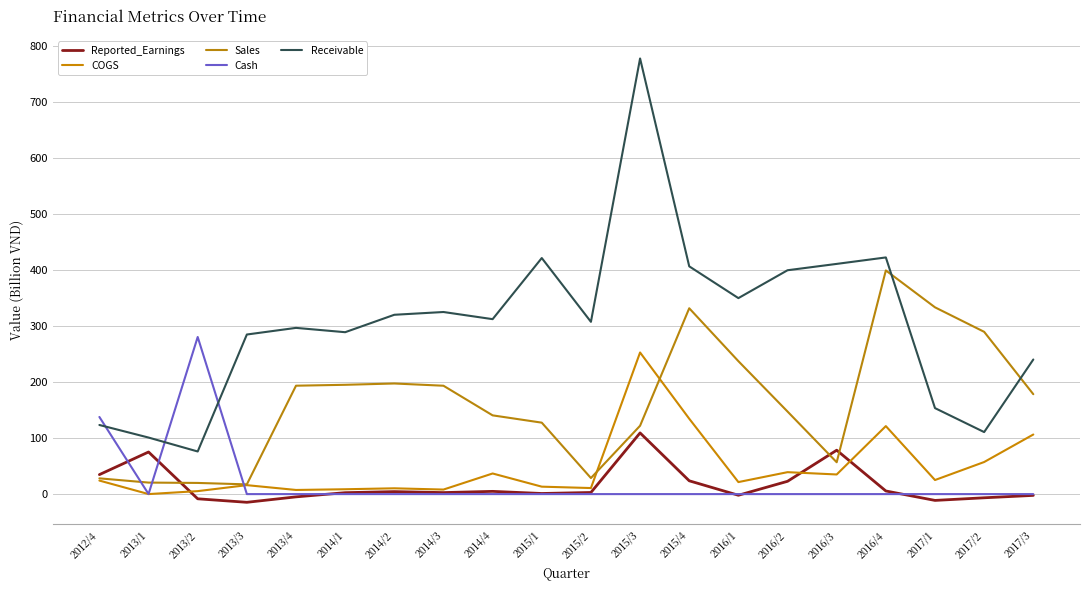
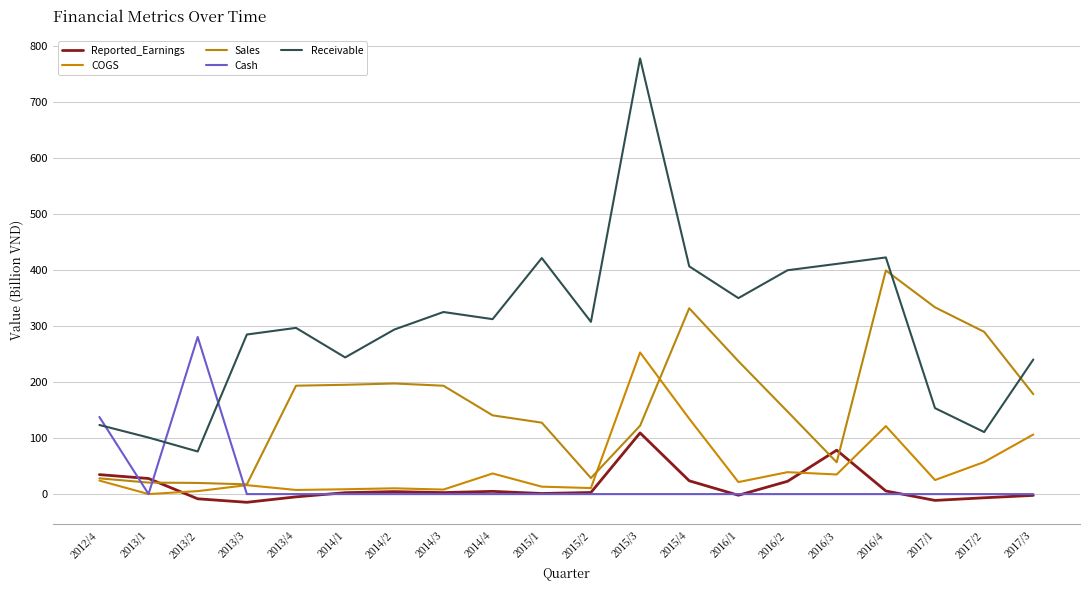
Reported_Earnings, 2013/1: 80 -> 30
Receivable, 2014/1: 290 -> 240
Receivable, 2014/2: 320 -> 290
